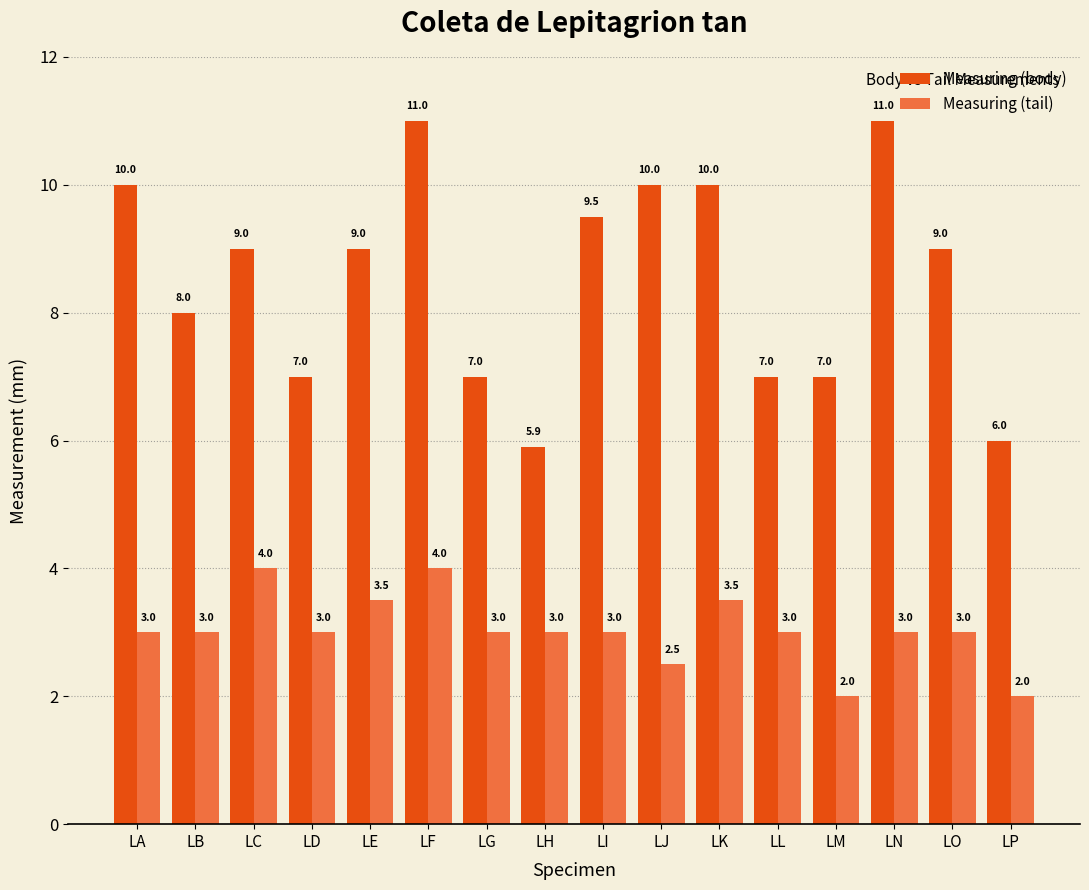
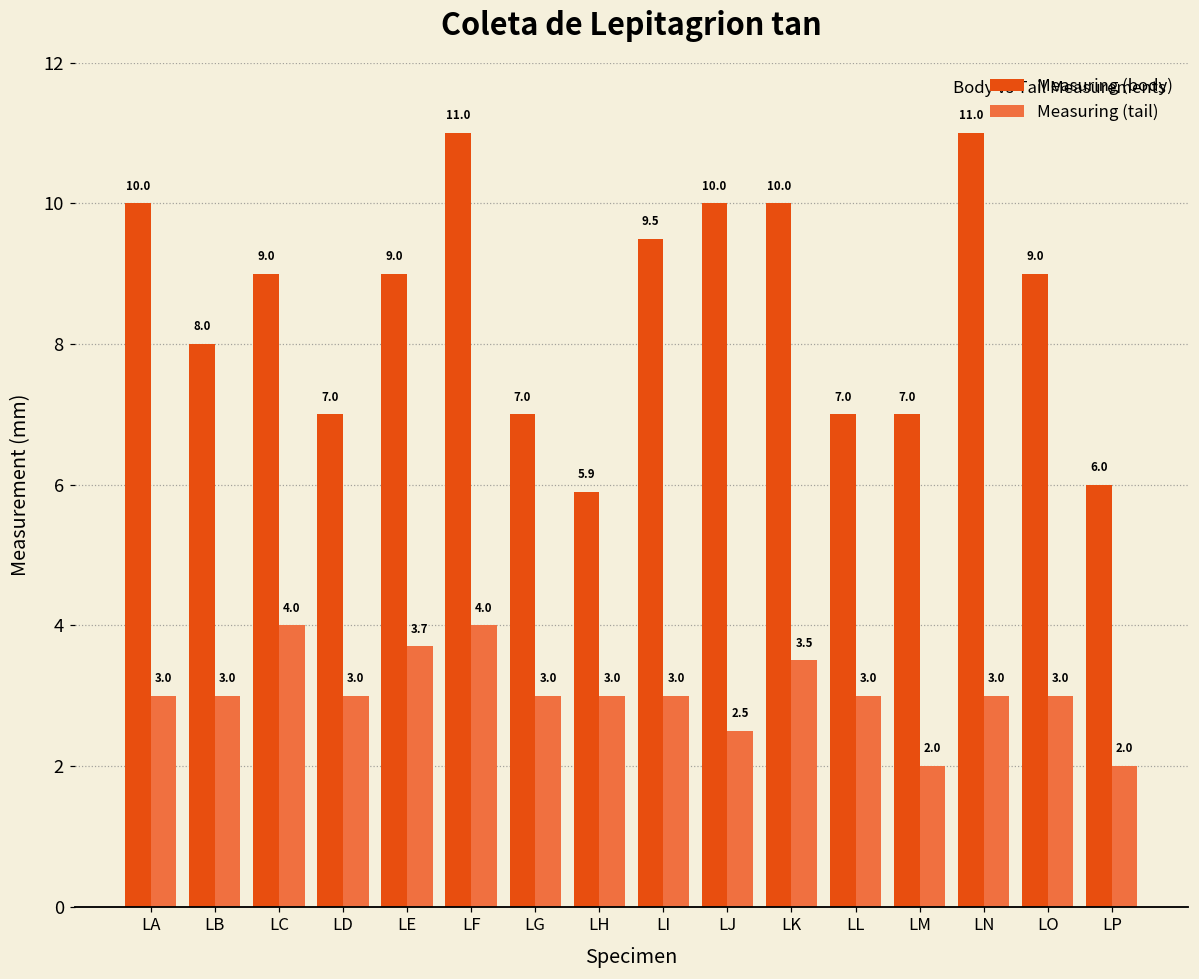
Measuring (tail), LE: 3.5 -> 3.7
